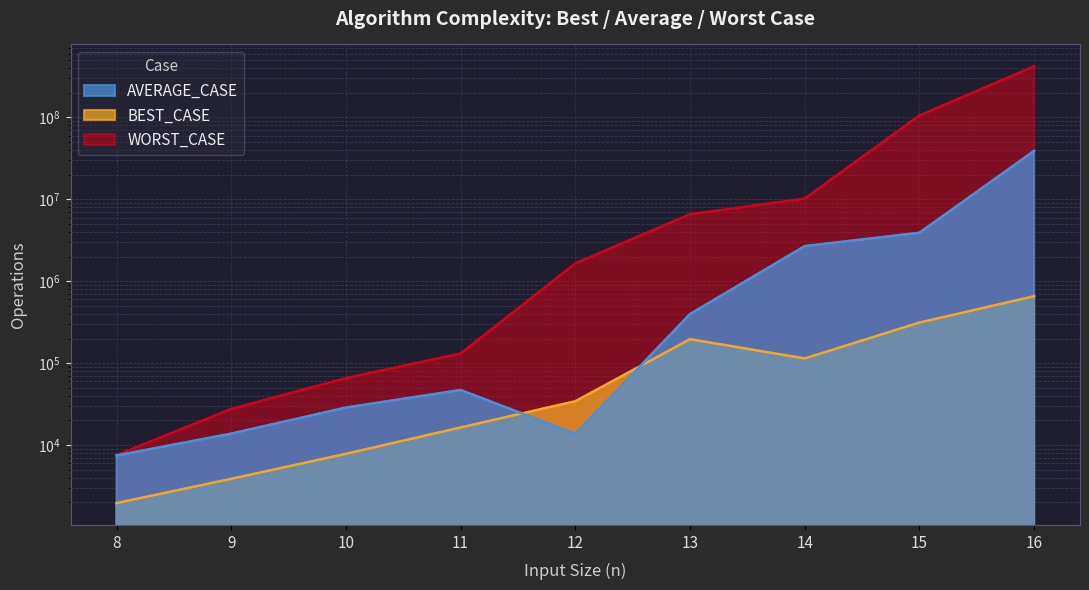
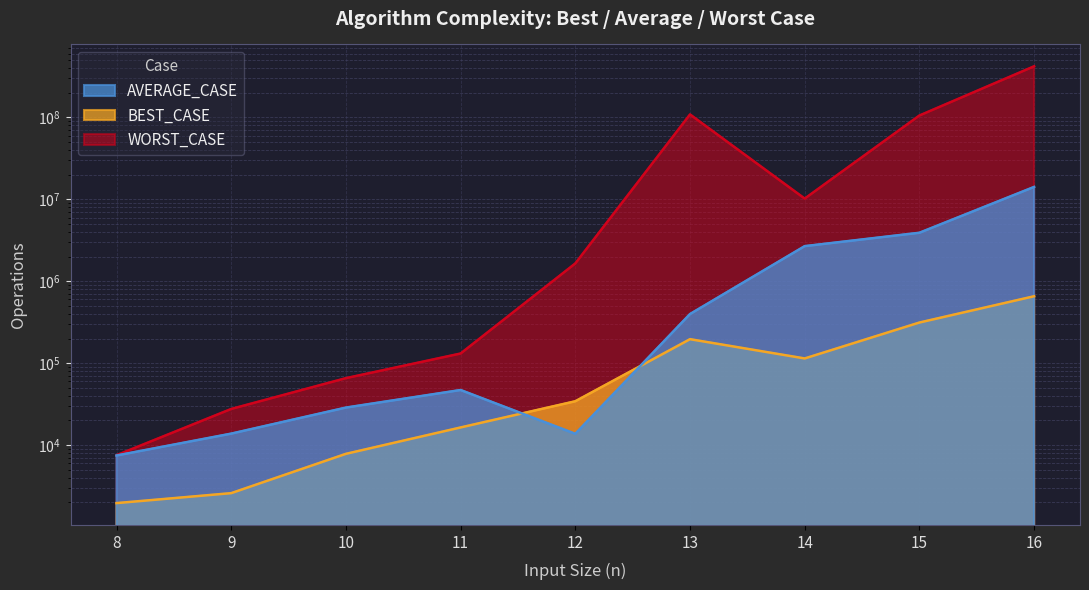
BEST_CASE, 9: 4000 -> 2600
WORST_CASE, 13: 7000000 -> 110000000
AVERAGE_CASE, 16: 40000000 -> 14000000
